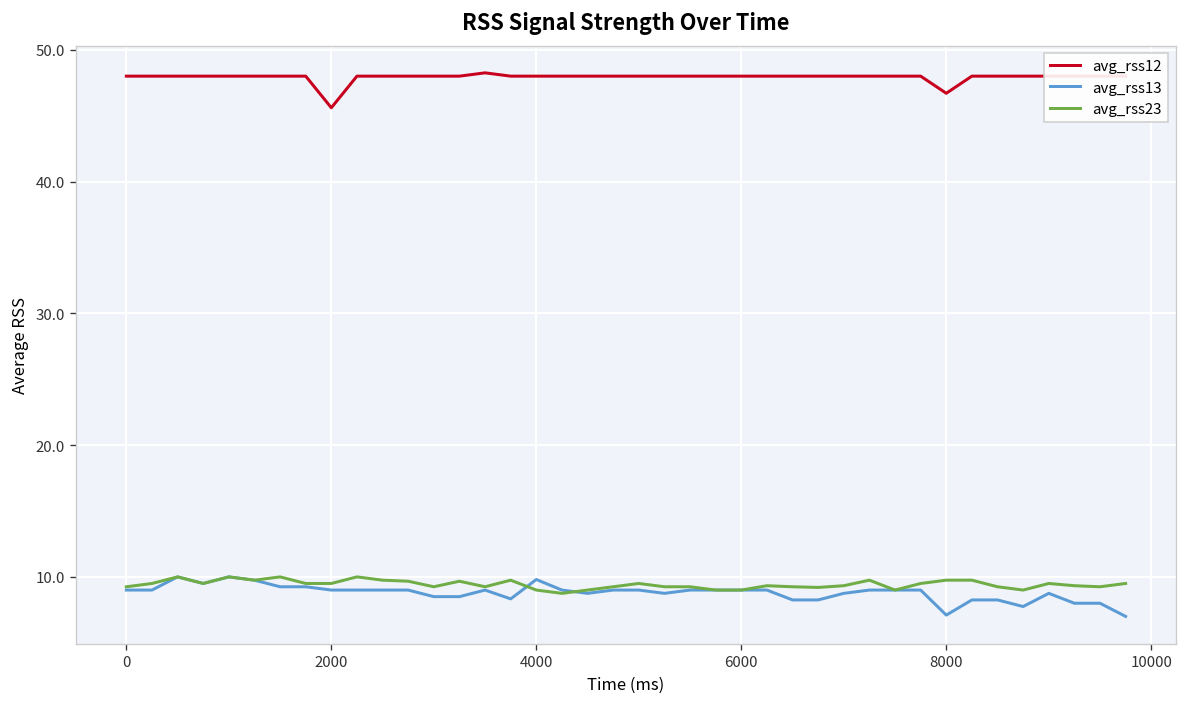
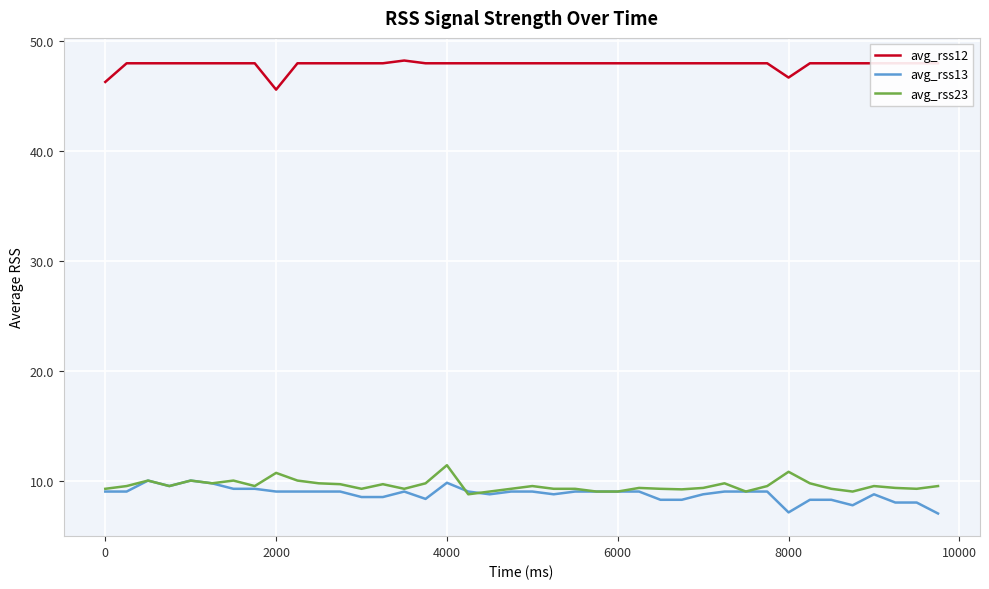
avg_rss12, 0: 48.0 -> 46.3
avg_rss23, 2000: 9.5 -> 10.7
avg_rss23, 4000: 9.0 -> 11.4
avg_rss23, 8000: 9.8 -> 10.8
